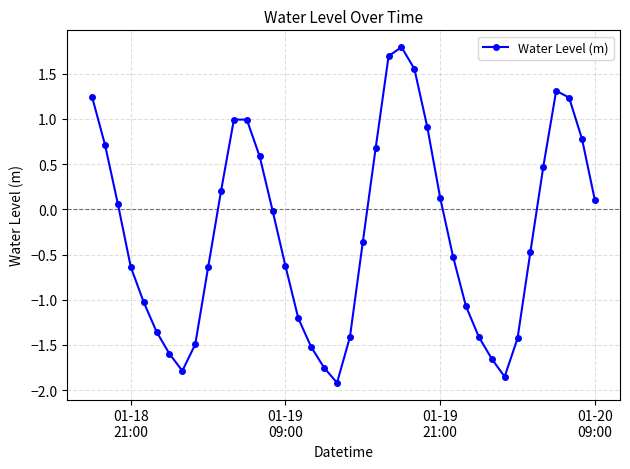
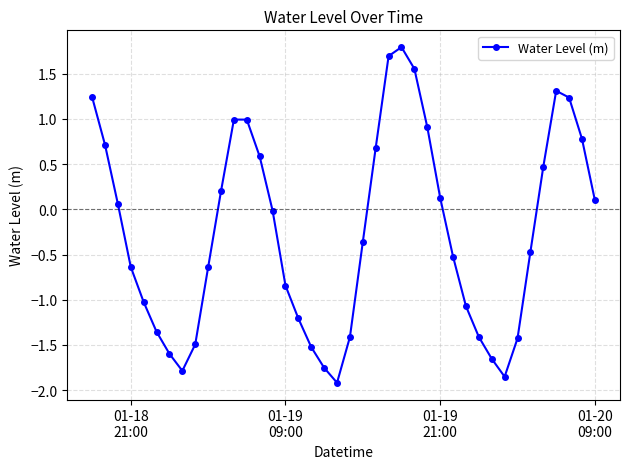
01-19 09:00: -0.6 -> -0.8
